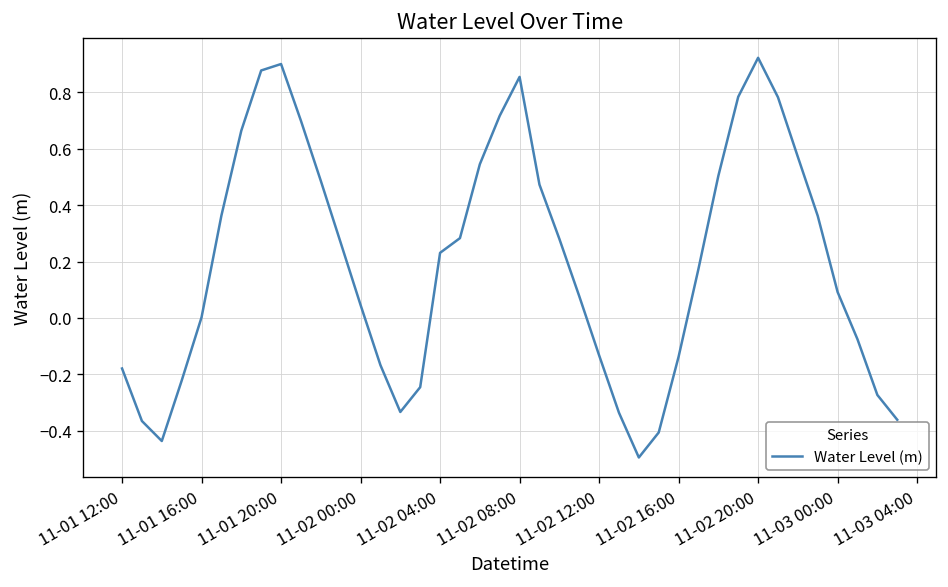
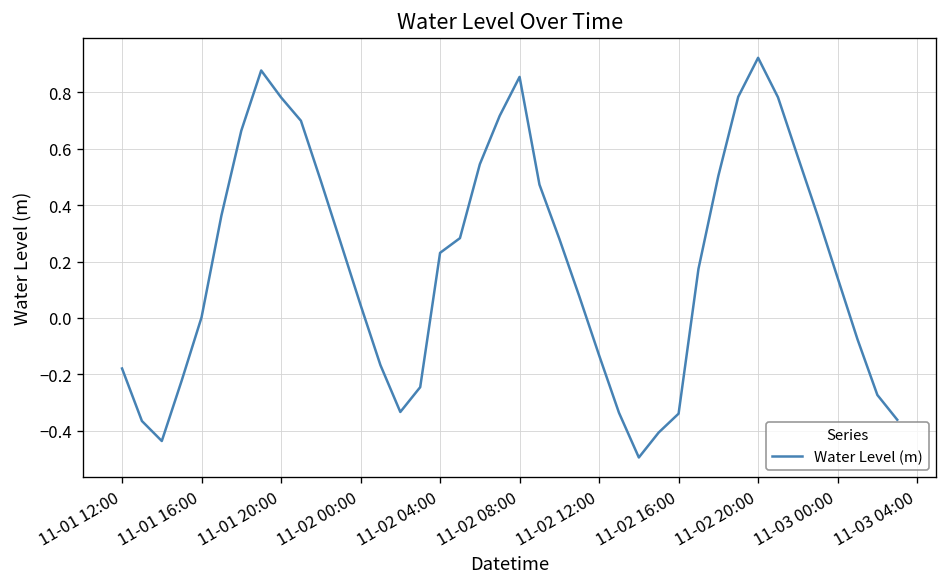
11-01 20:00: 0.90 -> 0.78
11-02 16:00: -0.14 -> -0.34
11-03 00:00: 0.09 -> 0.14
